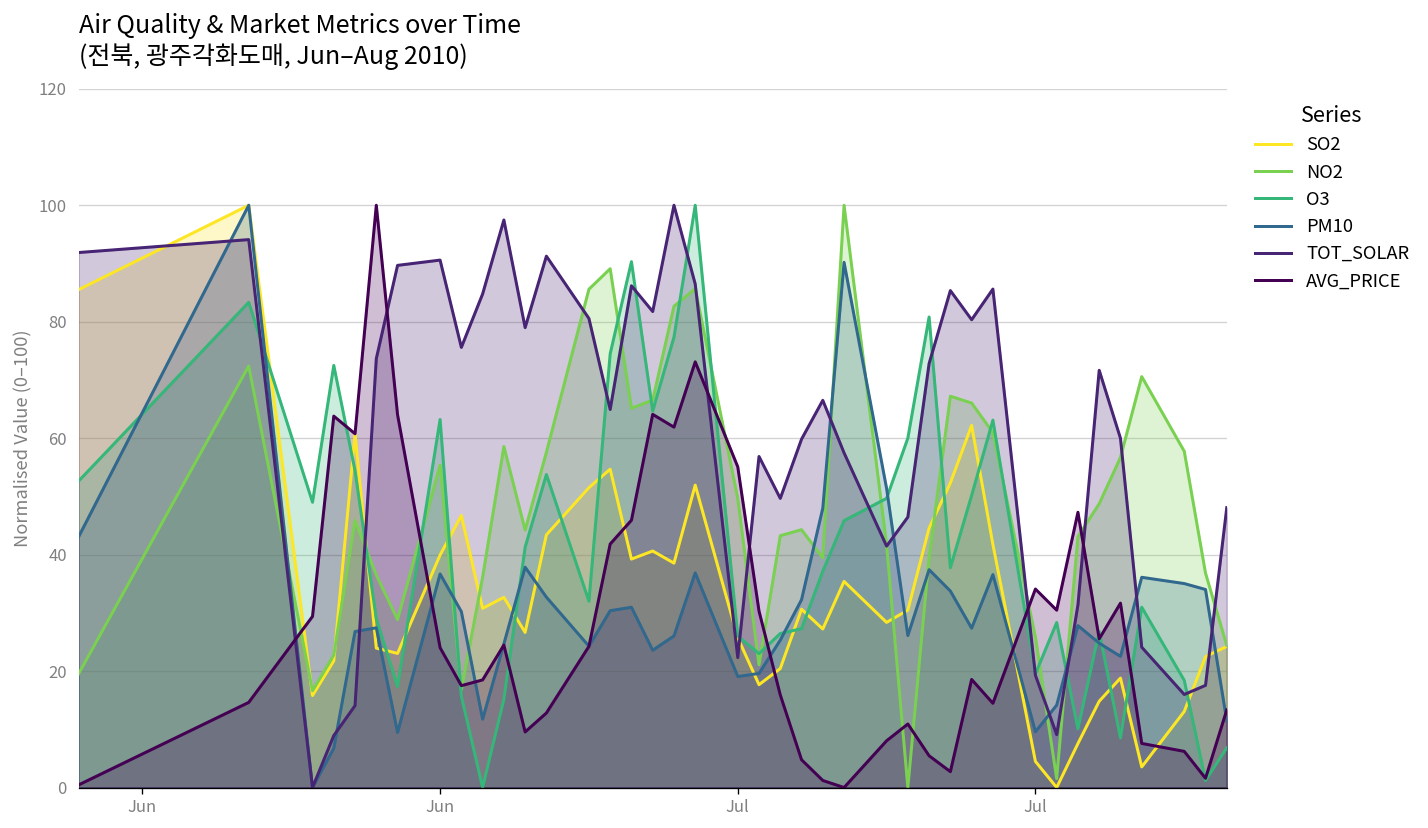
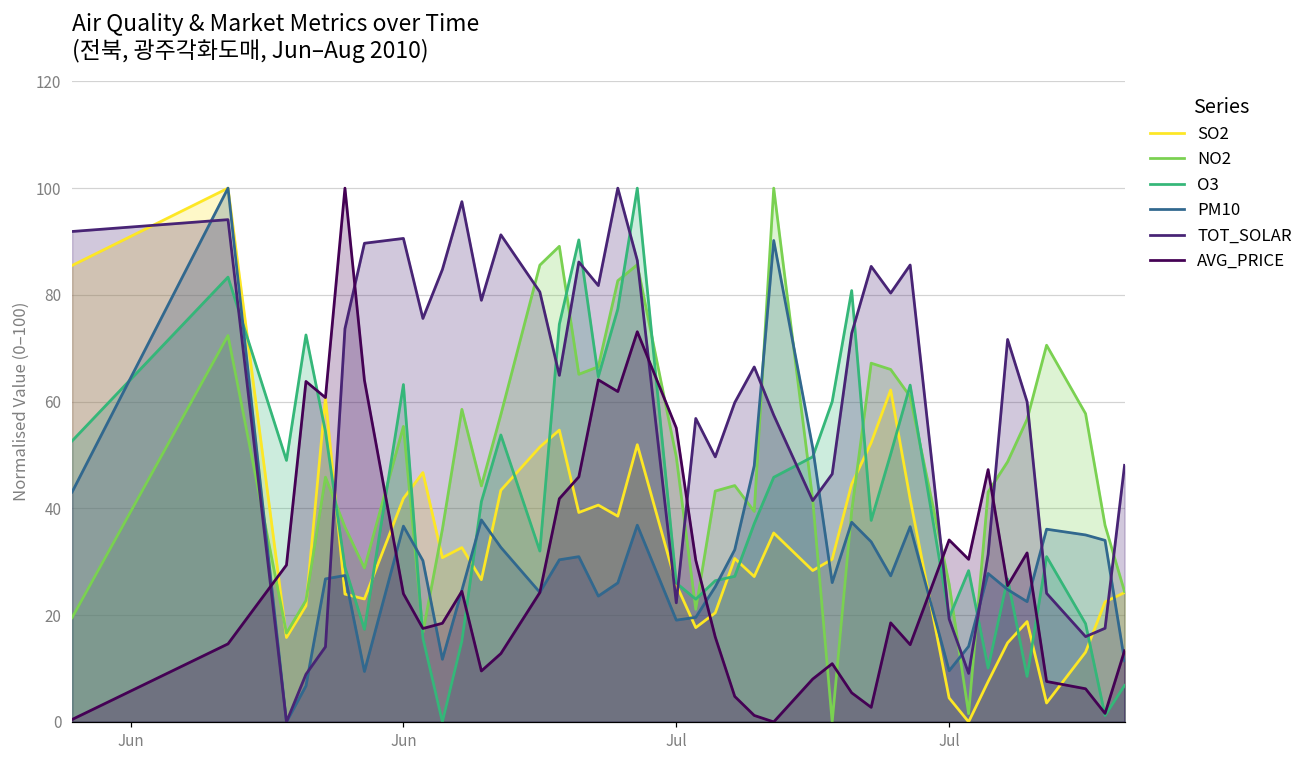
SO2, Jun: 40 -> 42
